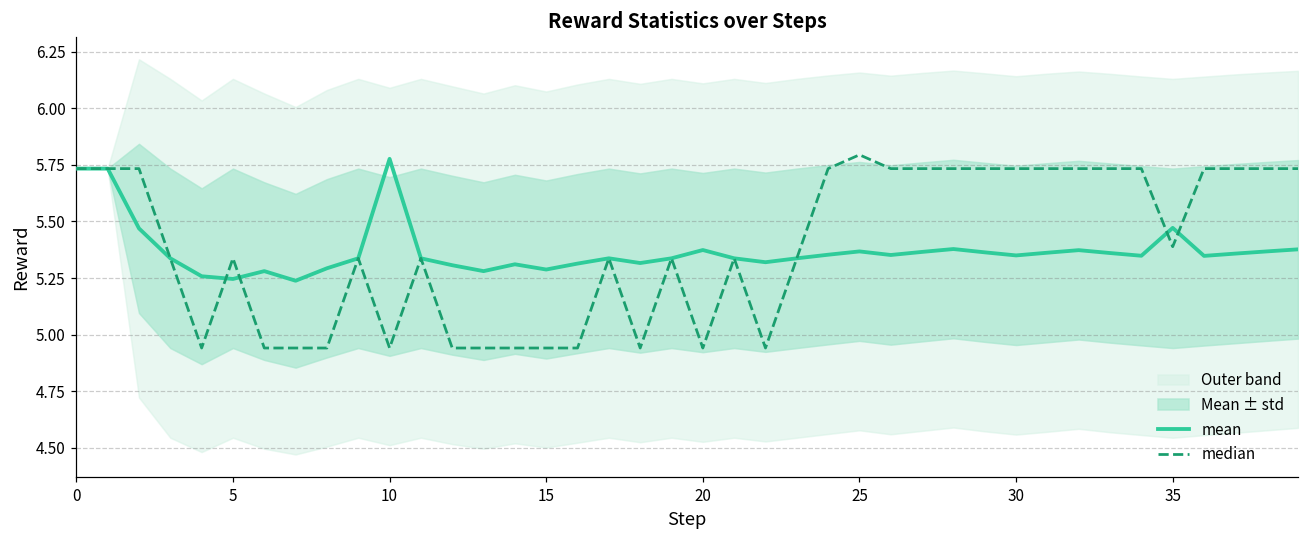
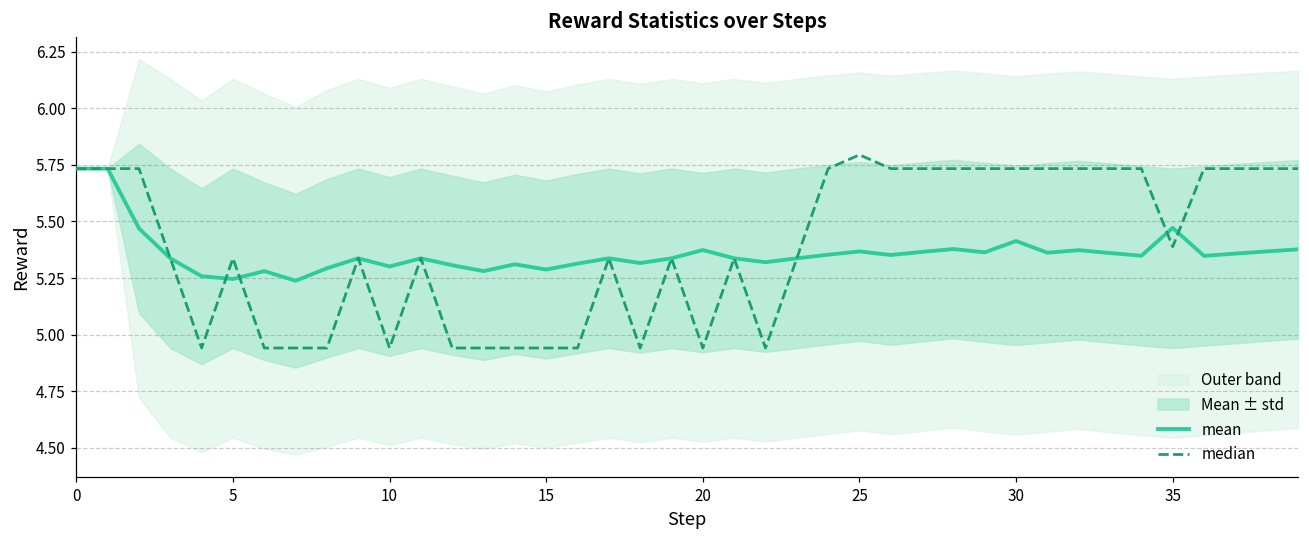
mean, 10: 5.78 -> 5.30
mean, 30: 5.35 -> 5.41
